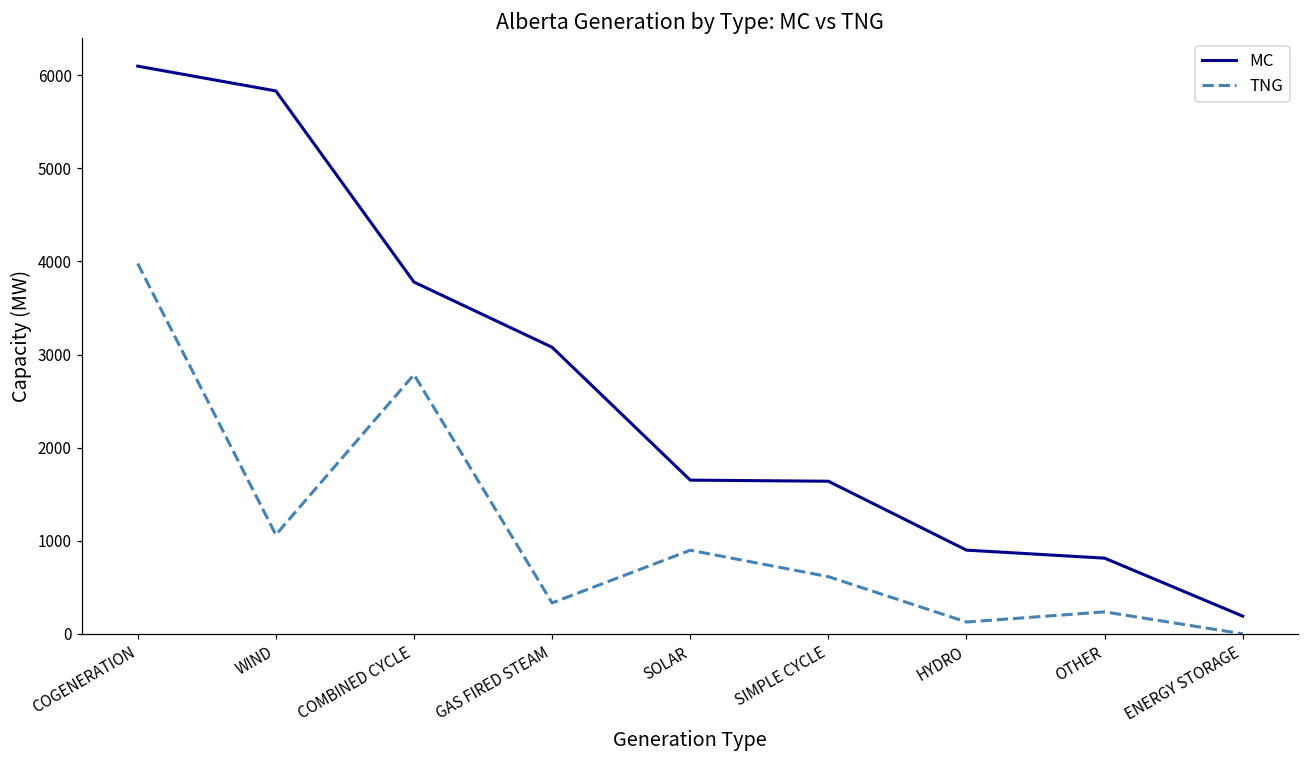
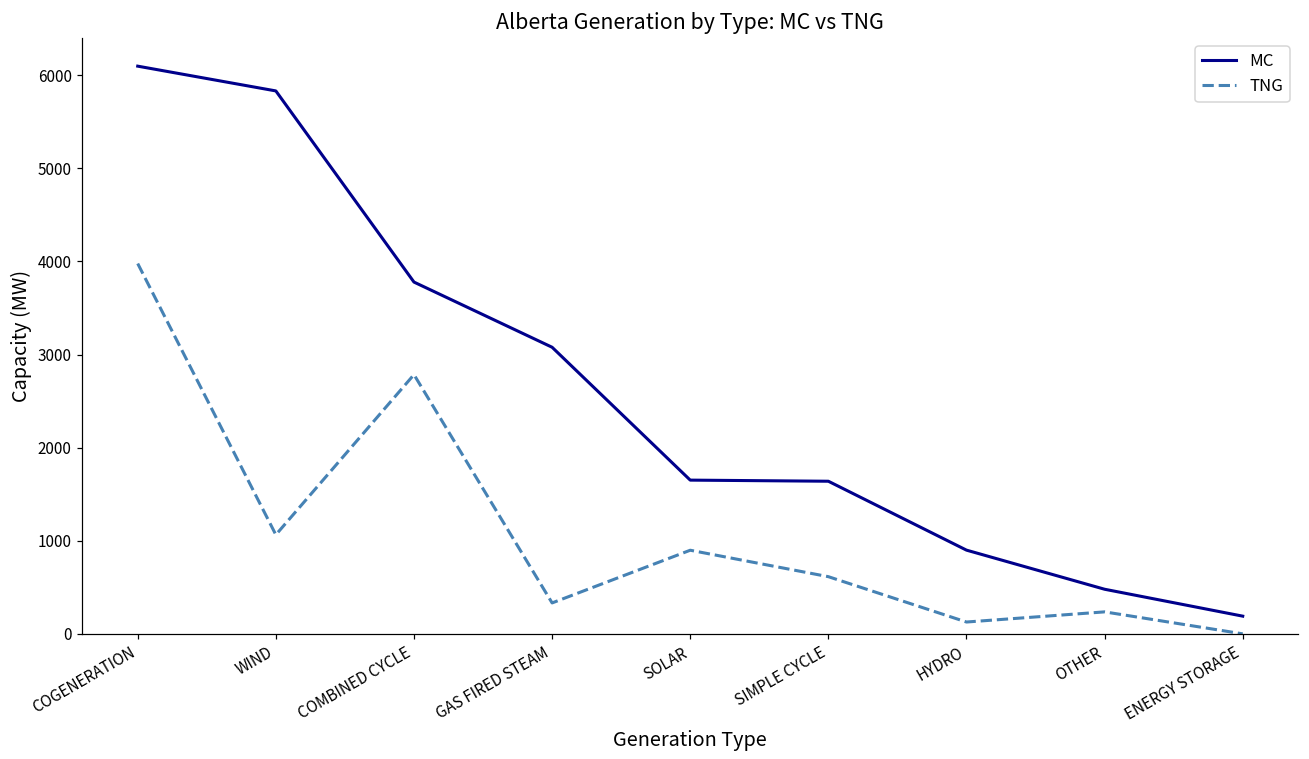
MC, OTHER: 800 -> 500
